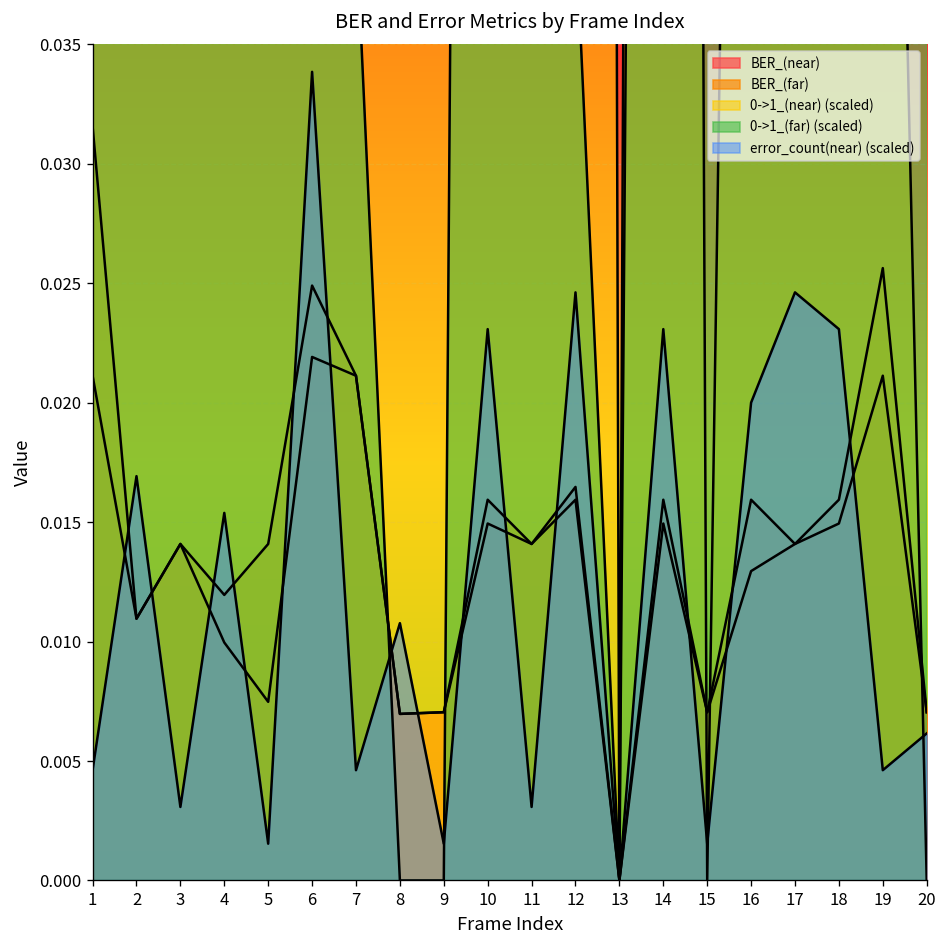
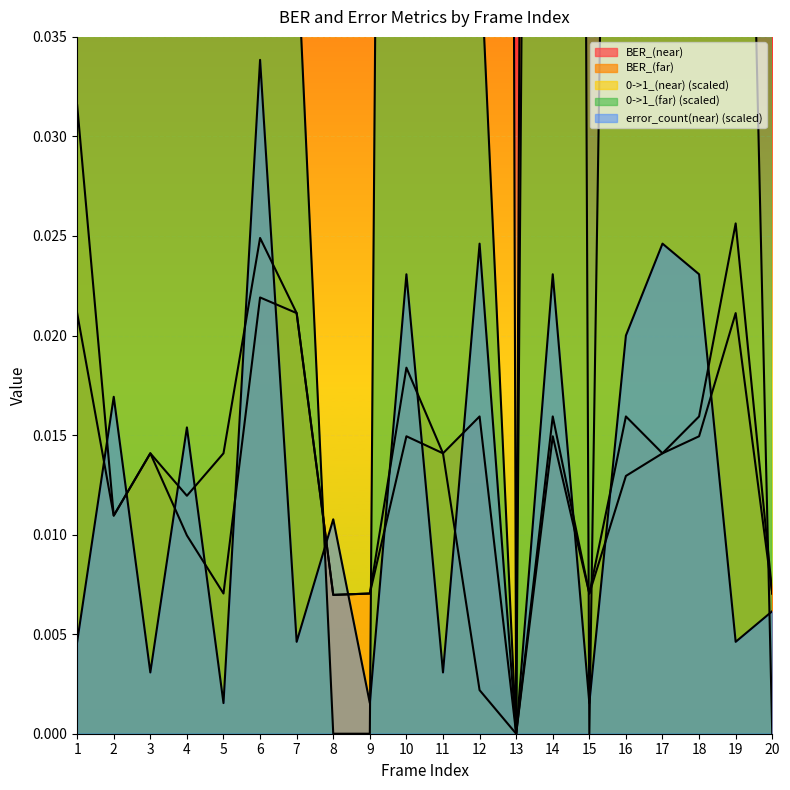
BER_(near), 5: 0.0075 -> 0.0070
BER_(far), 10: 0.0159 -> 0.0184
BER_(near), 12: 0.0165 -> 0.0159
BER_(far), 12: 0.0159 -> 0.0022
